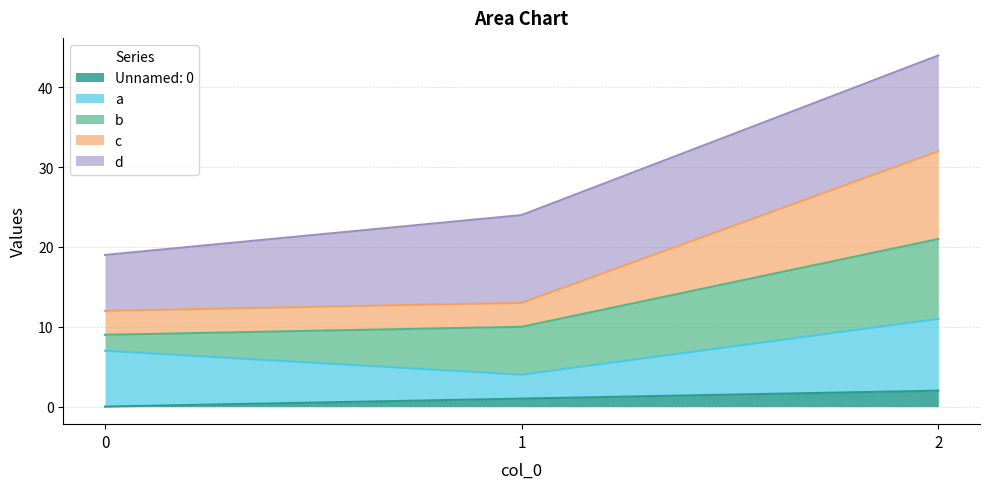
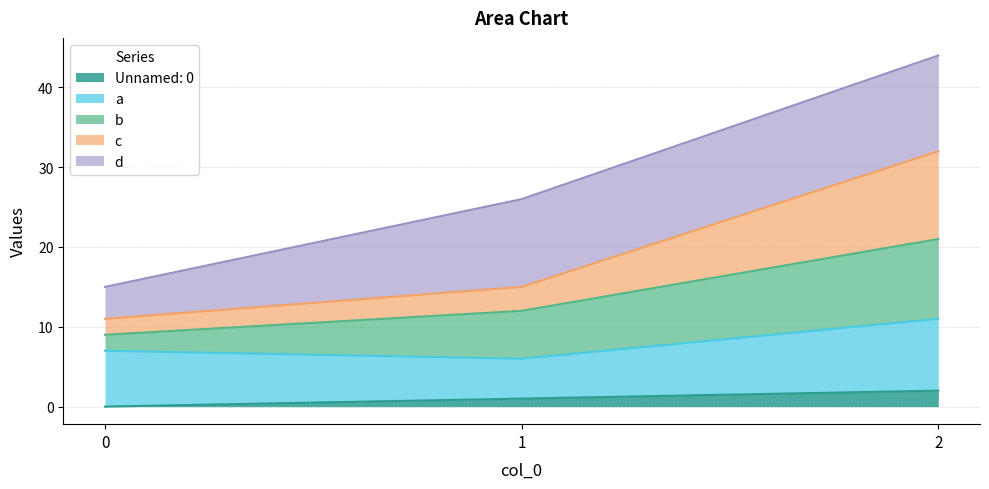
c, 0: 3 -> 2
d, 0: 7 -> 4
a, 1: 3 -> 5
